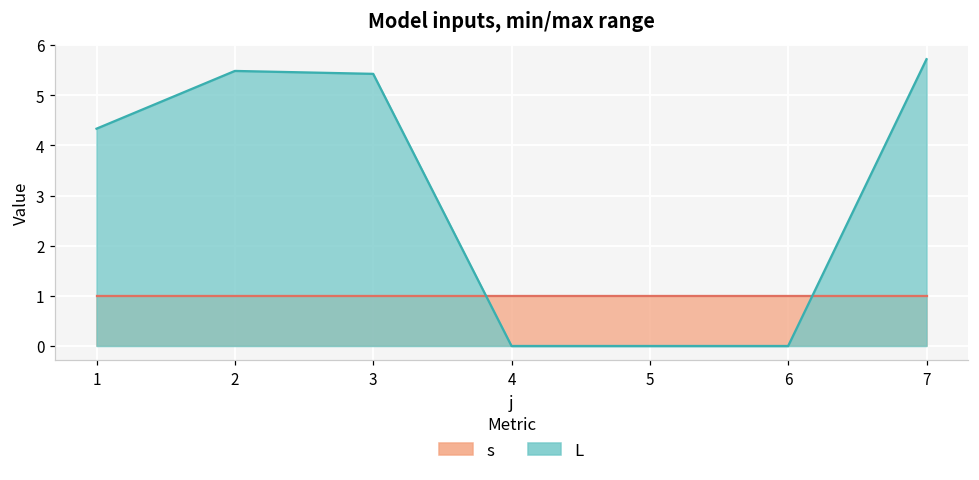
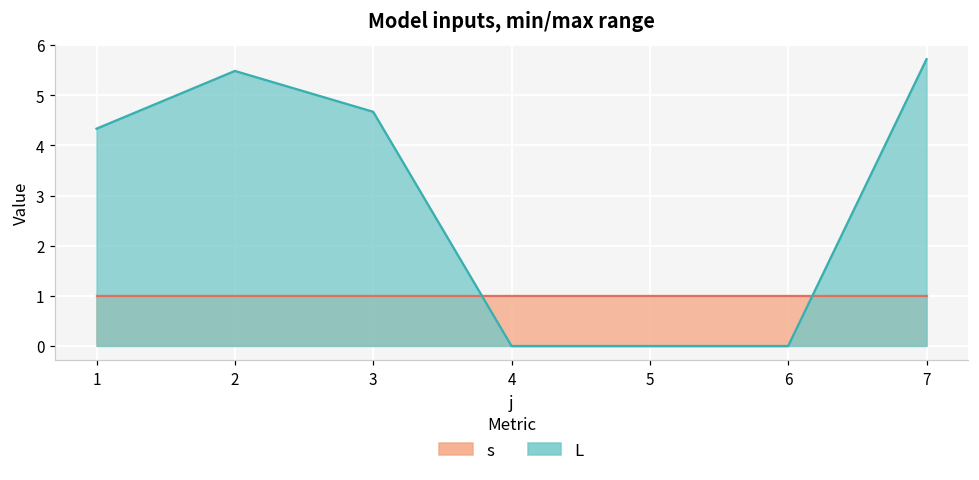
L, 3: 5.4 -> 4.7
